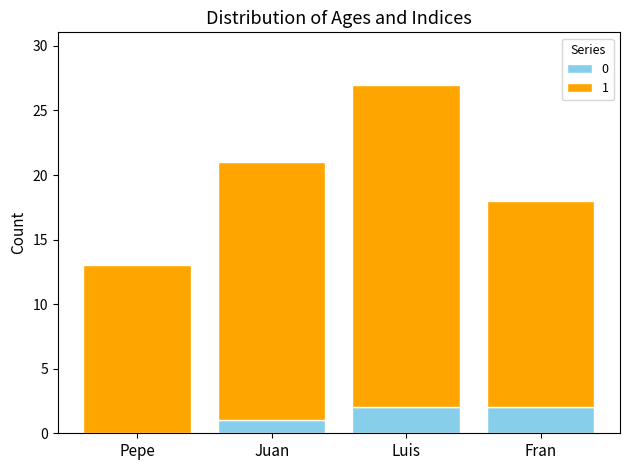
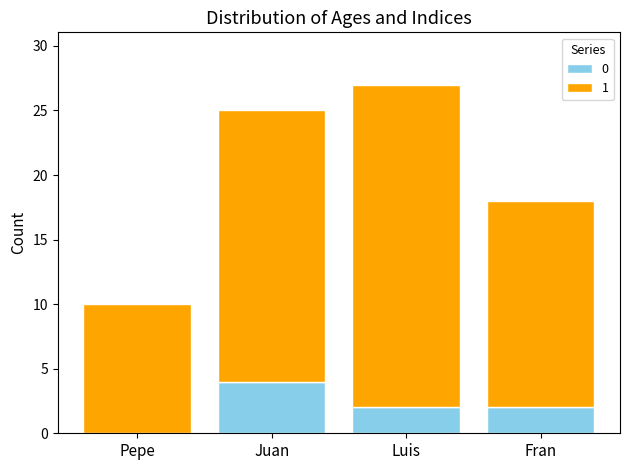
1, Pepe: 13 -> 10
0, Juan: 1 -> 4
1, Juan: 20 -> 21
